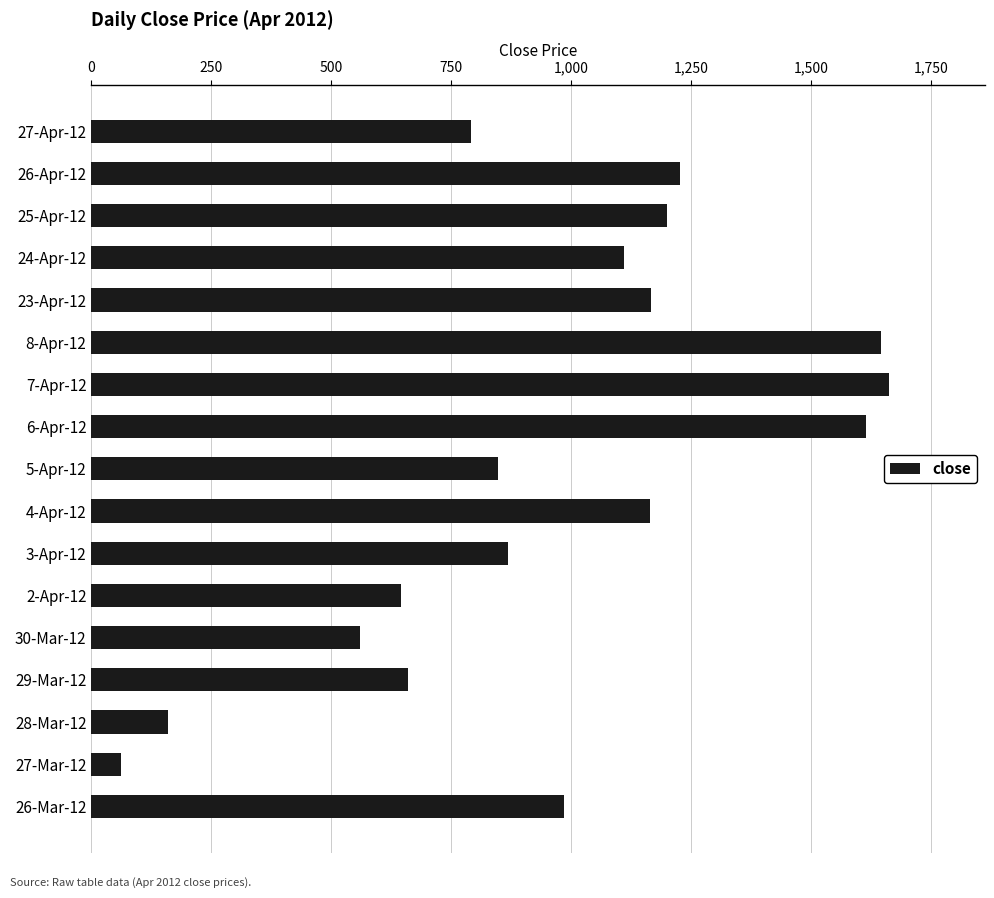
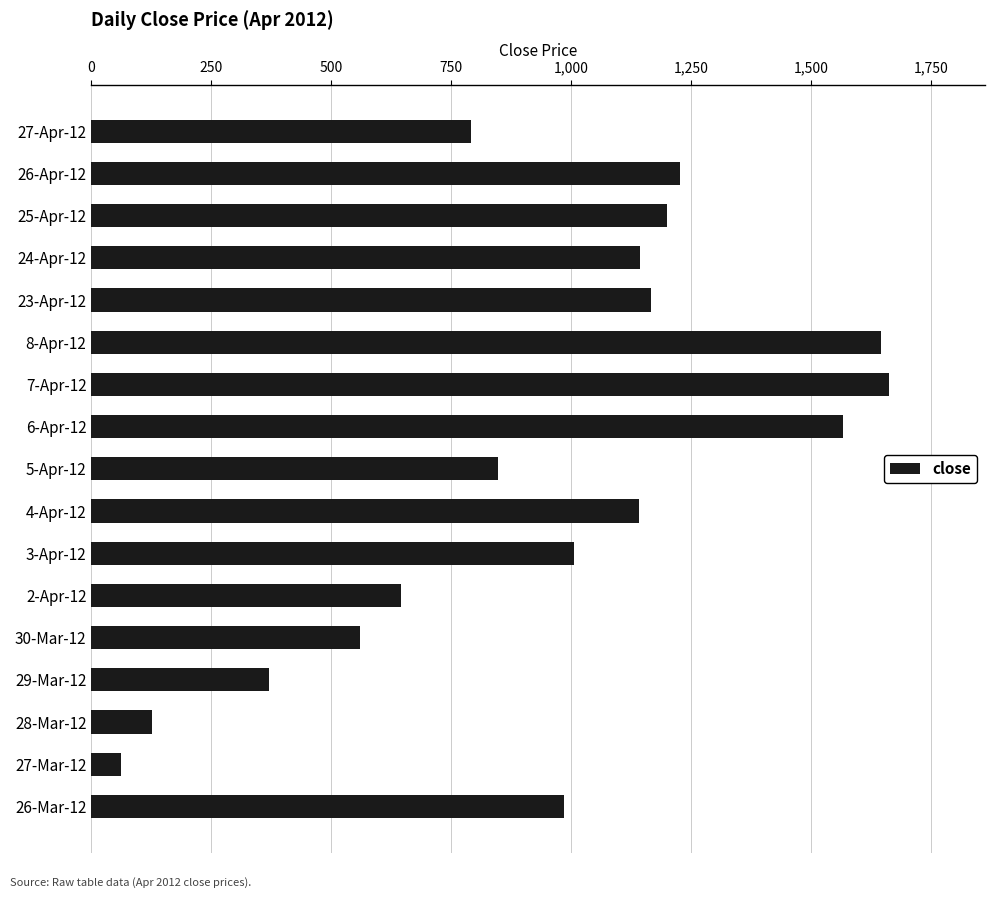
24-Apr-12: 1,110 -> 1,140
6-Apr-12: 1,610 -> 1,570
4-Apr-12: 1,160 -> 1,140
3-Apr-12: 870 -> 1,010
29-Mar-12: 660 -> 370
28-Mar-12: 160 -> 130
